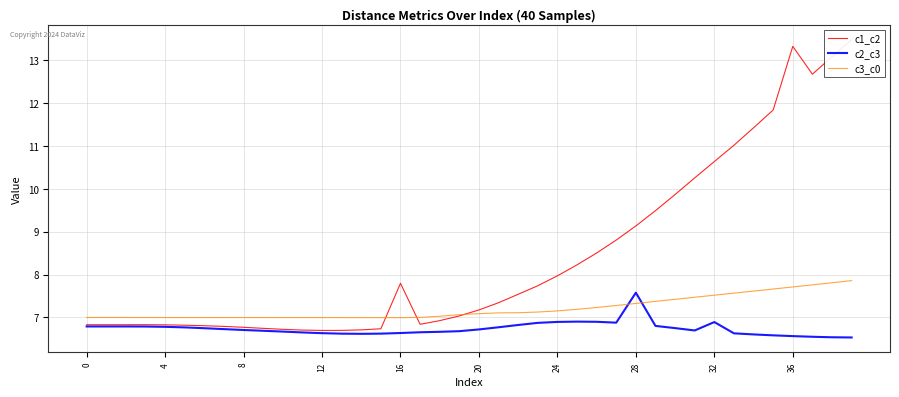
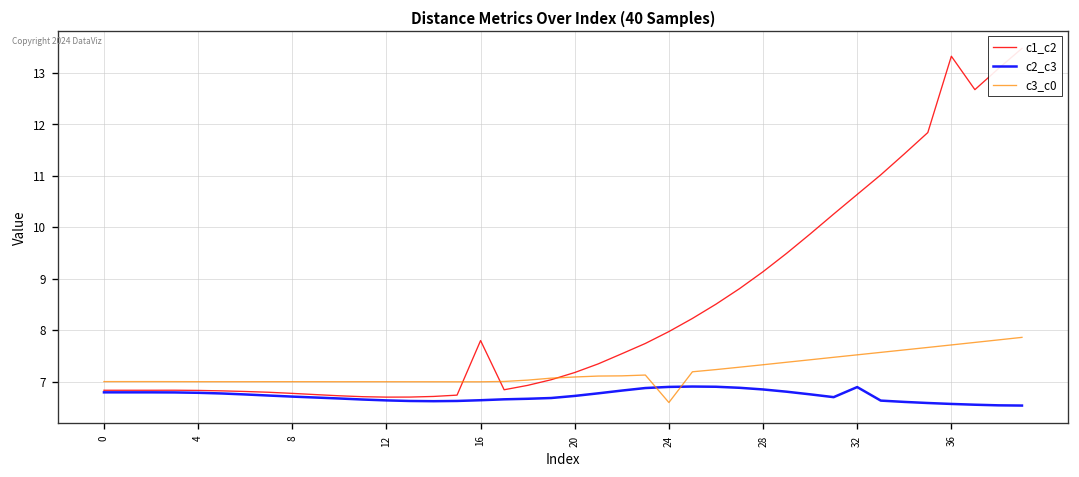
c3_c0, 24: 7.2 -> 6.6
c2_c3, 28: 7.6 -> 6.8
